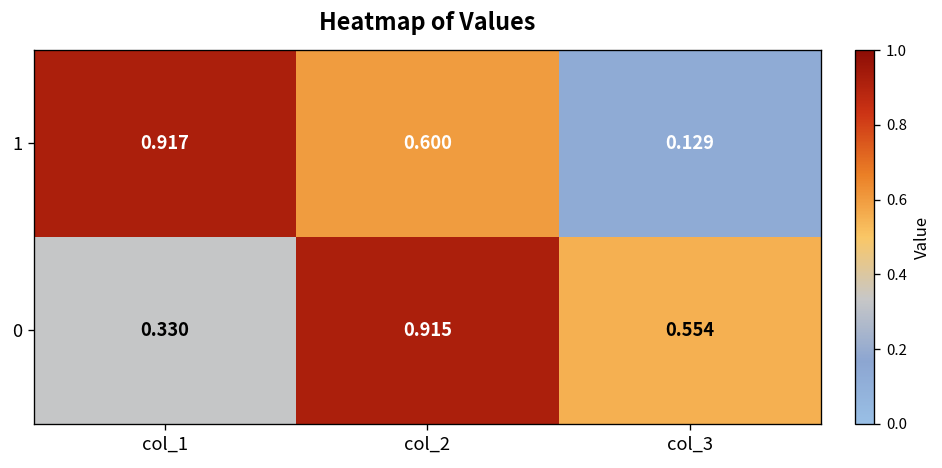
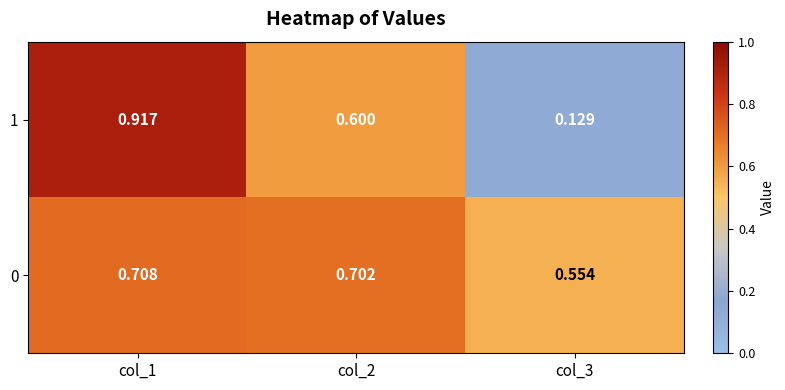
0, col_1: 0.330 -> 0.708
0, col_2: 0.915 -> 0.702
